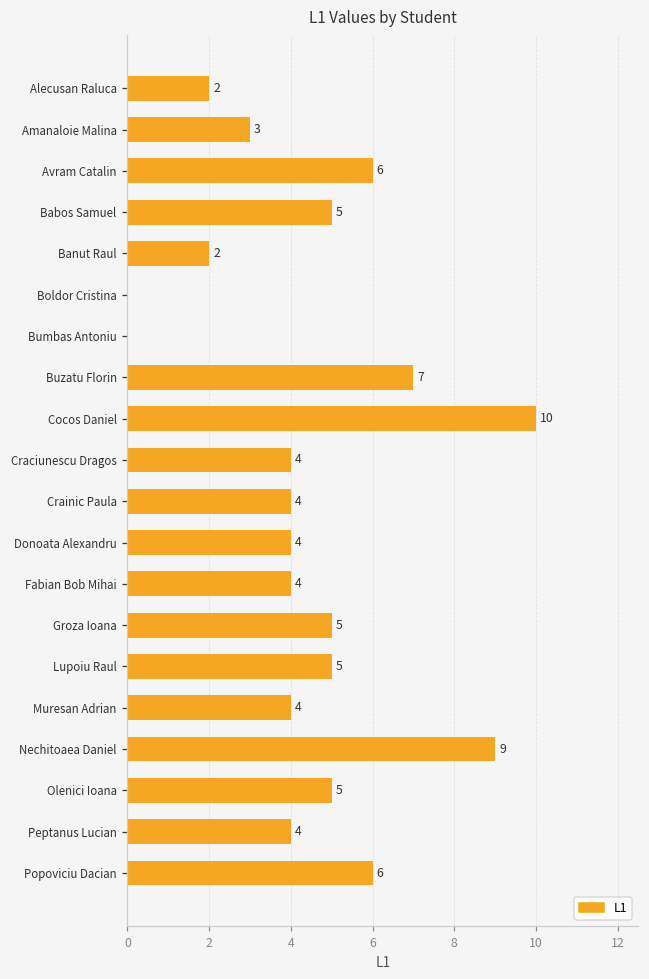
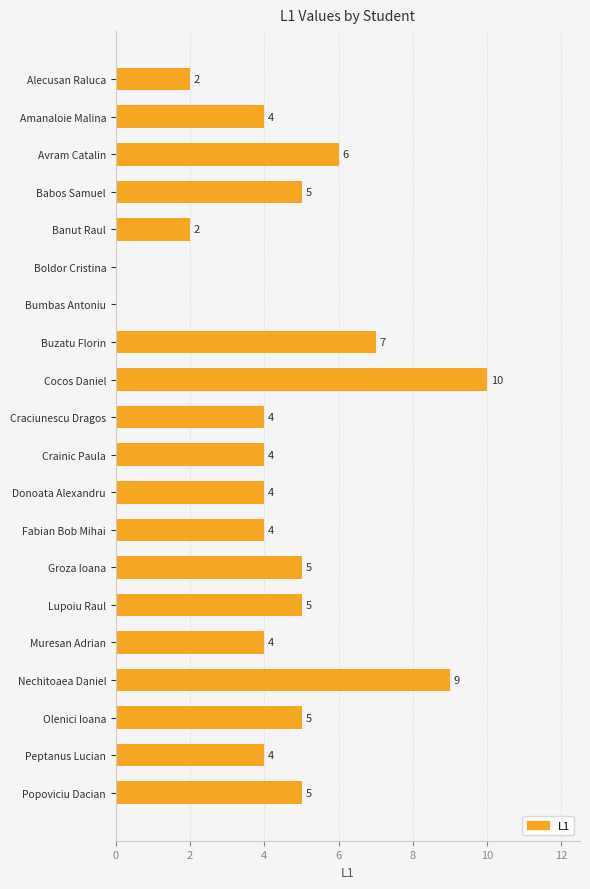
Amanaloie Malina: 3 -> 4
Popoviciu Dacian: 6 -> 5
